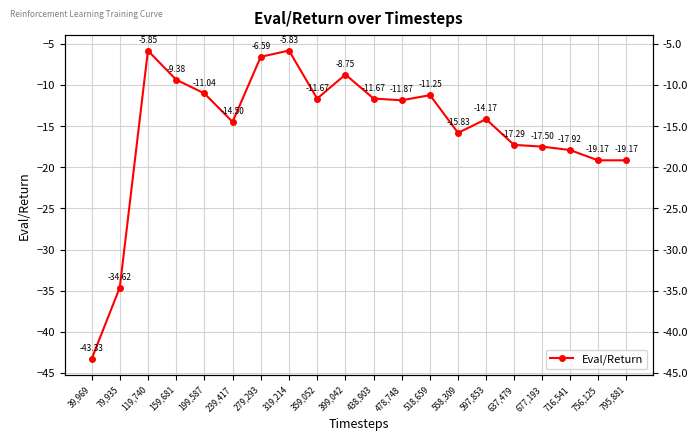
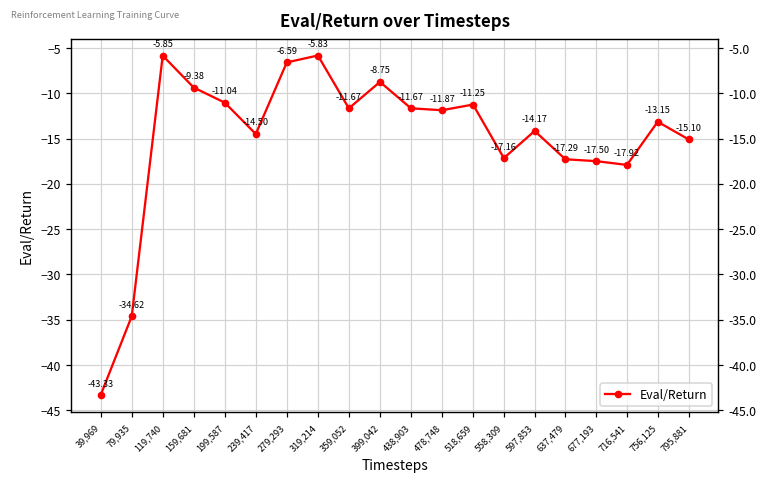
558,309: -15.83 -> -17.16
756,125: -19.17 -> -13.15
795,881: -19.17 -> -15.10
